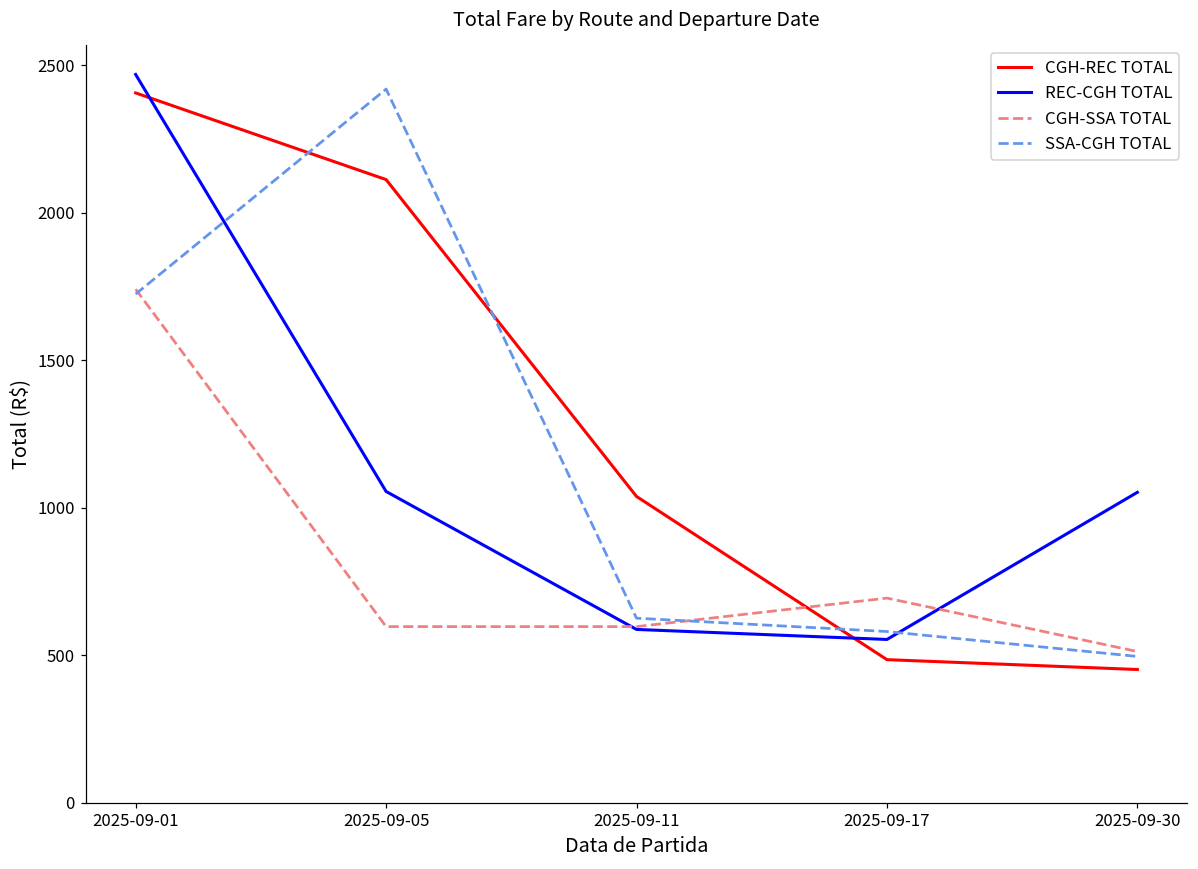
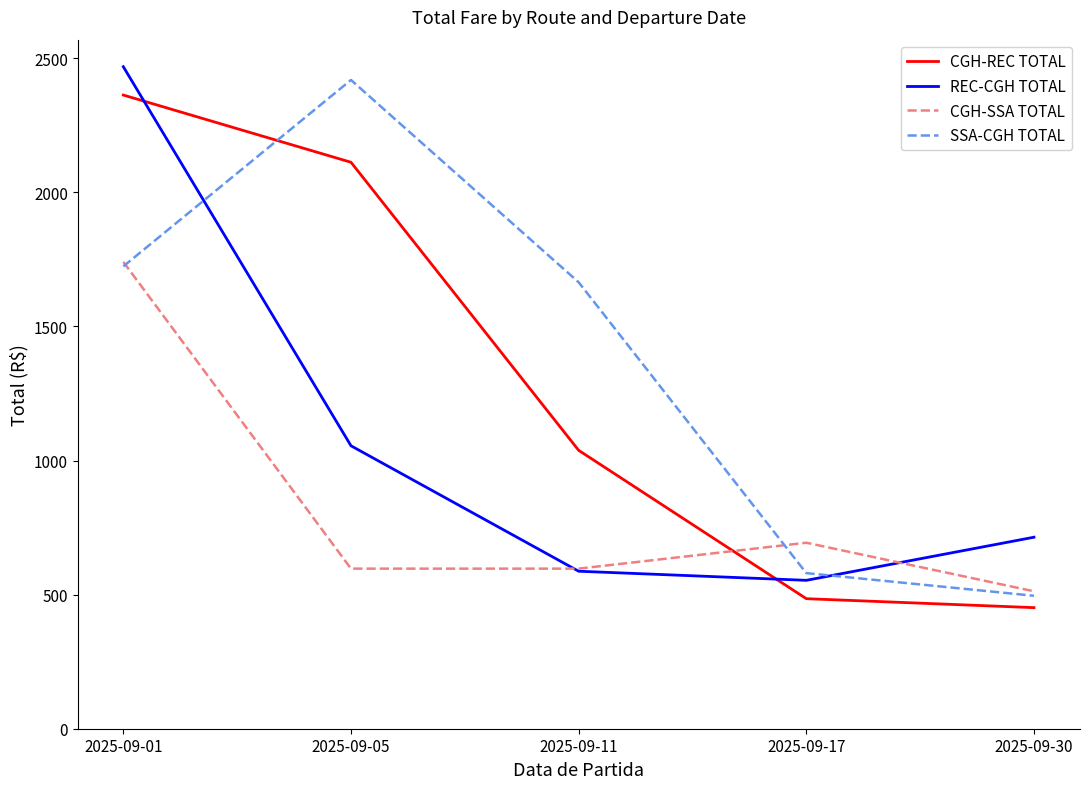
CGH-REC TOTAL, 2025-09-01: 2410 -> 2360
SSA-CGH TOTAL, 2025-09-11: 630 -> 1660
REC-CGH TOTAL, 2025-09-30: 1050 -> 710
